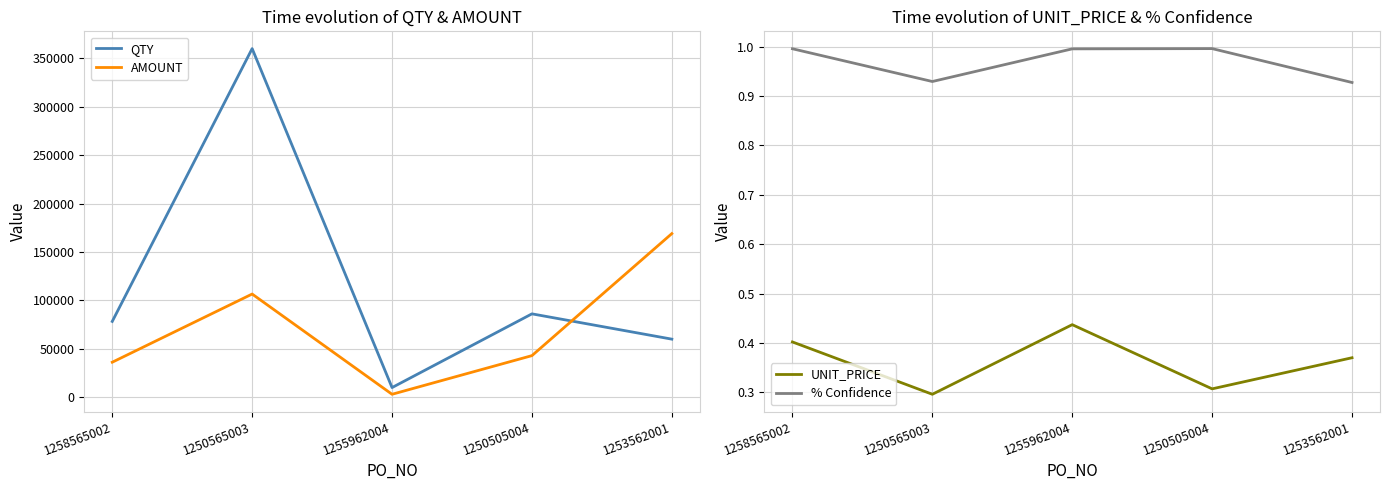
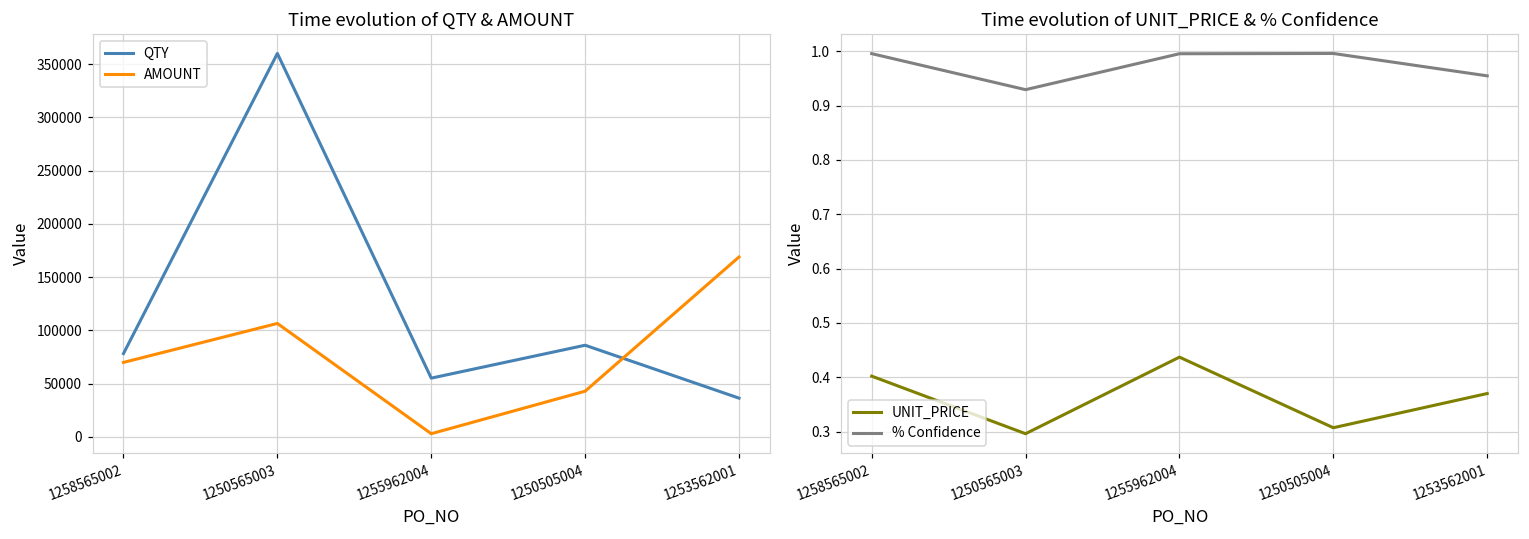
Time evolution of QTY & AMOUNT, AMOUNT, 1258565002: 40000 -> 70000
Time evolution of QTY & AMOUNT, QTY, 1255962004: 10000 -> 60000
Time evolution of QTY & AMOUNT, QTY, 1253562001: 60000 -> 40000
Time evolution of UNIT_PRICE & % Confidence, % Confidence, 1253562001: 0.93 -> 0.95
